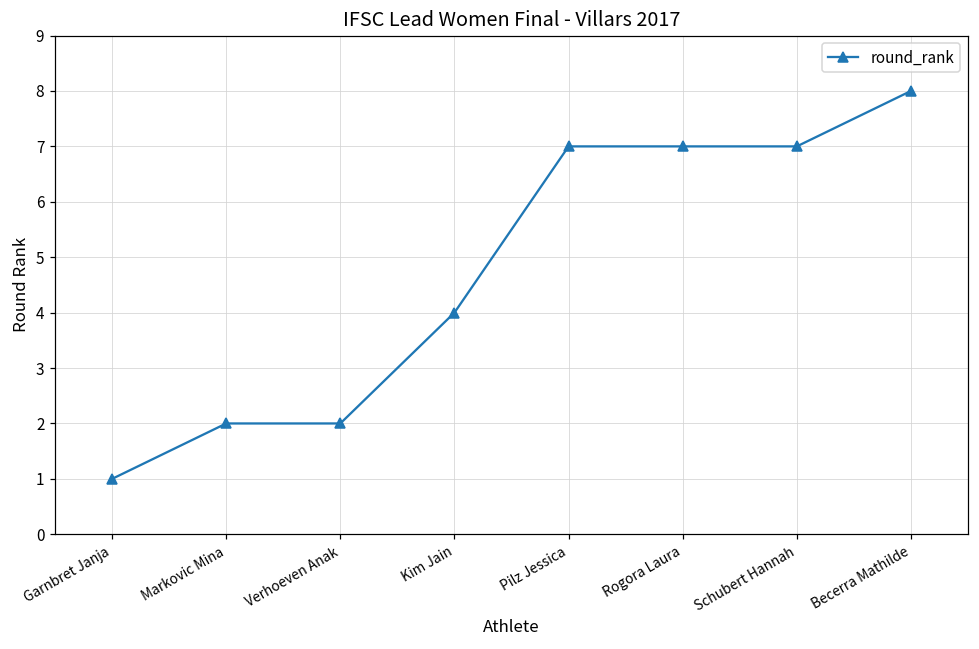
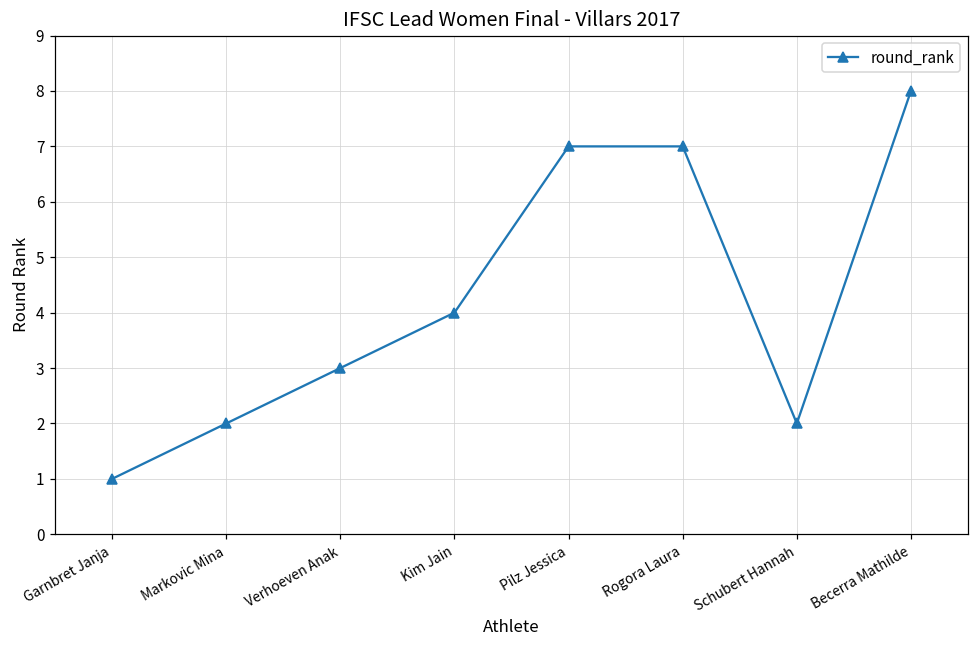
Verhoeven Anak: 2 -> 3
Schubert Hannah: 7 -> 2
